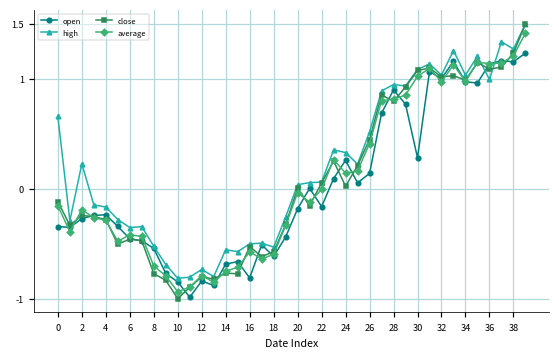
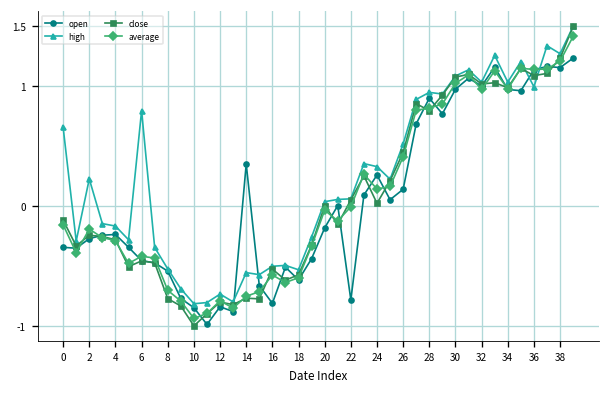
high, 6: -0.4 -> 0.8
open, 14: -0.7 -> 0.4
open, 22: -0.2 -> -0.8
open, 30: 0.3 -> 1.0
